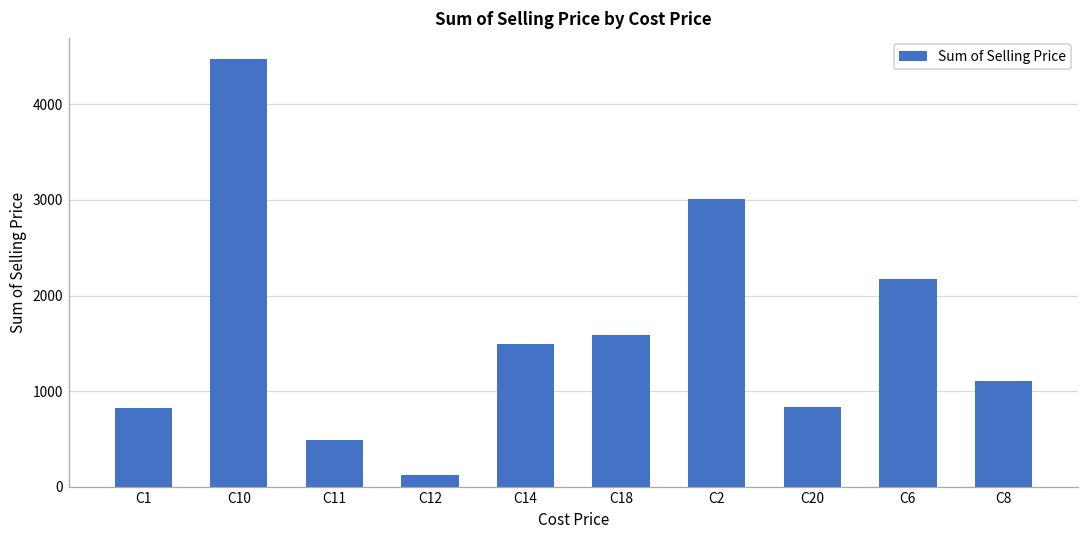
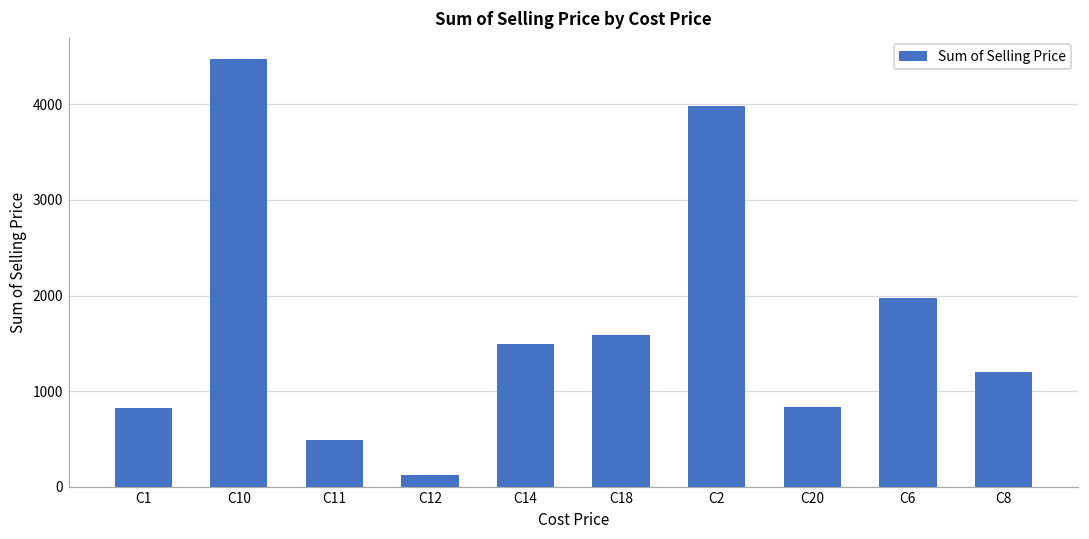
C2: 3000 -> 4000
C6: 2200 -> 2000
C8: 1100 -> 1200
